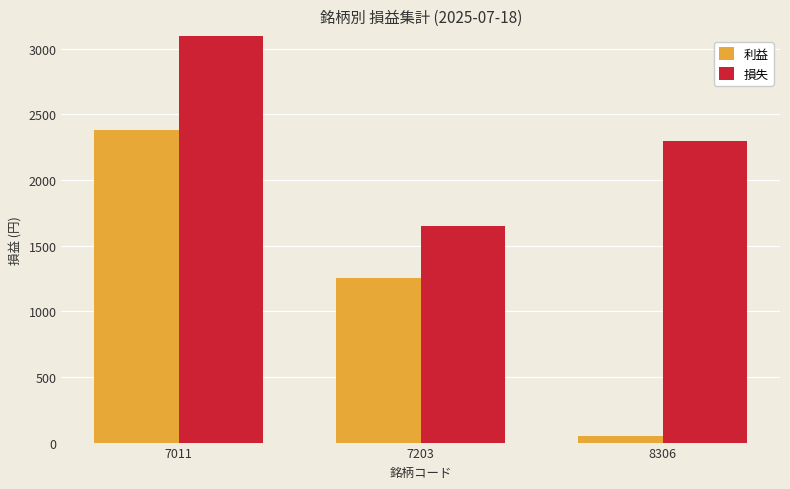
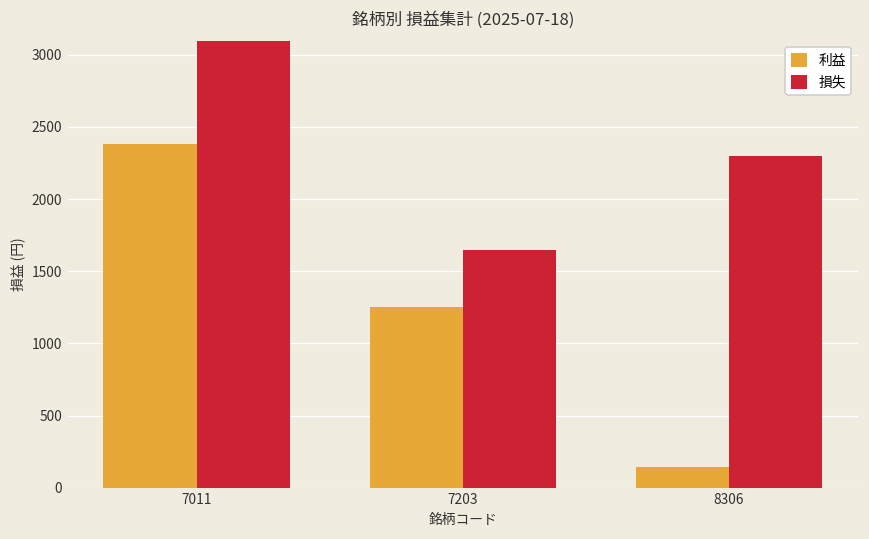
利益, 8306: 50 -> 140
